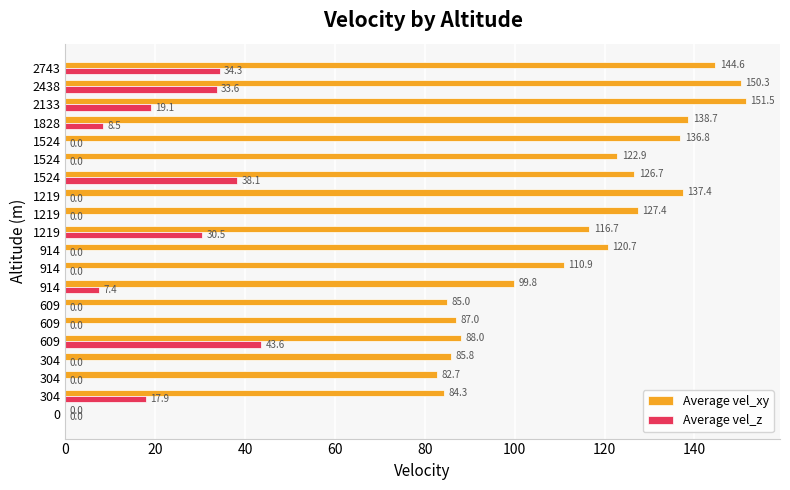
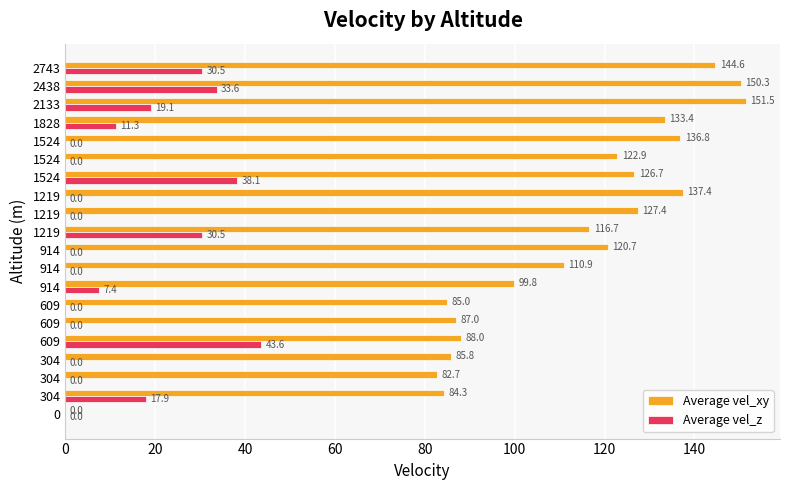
Average vel_z, 2743: 34.3 -> 30.5
Average vel_xy, 1828: 138.7 -> 133.4
Average vel_z, 1828: 8.5 -> 11.3
